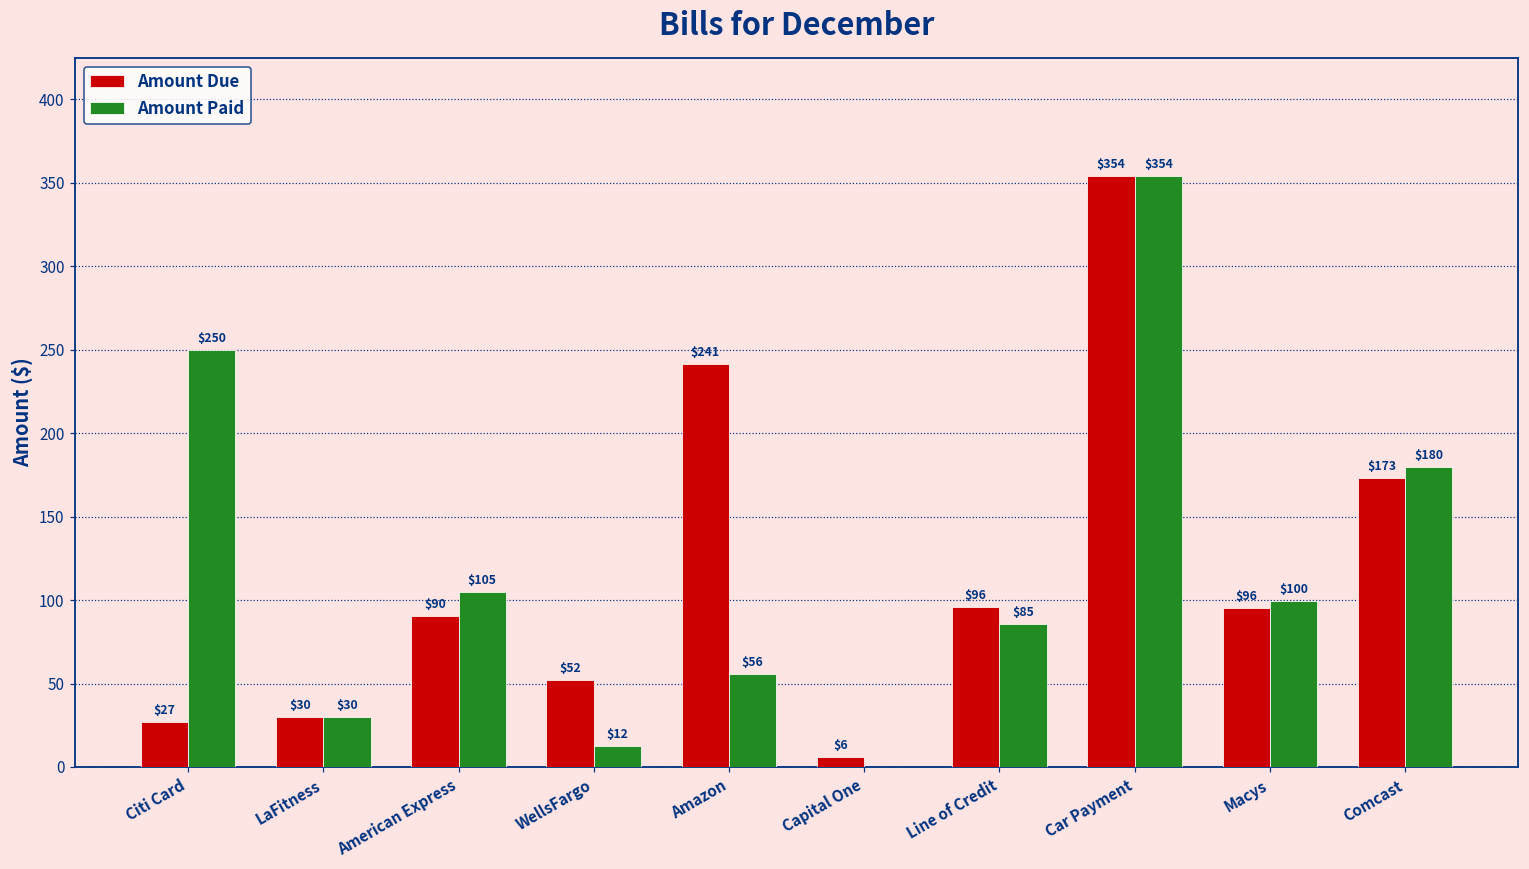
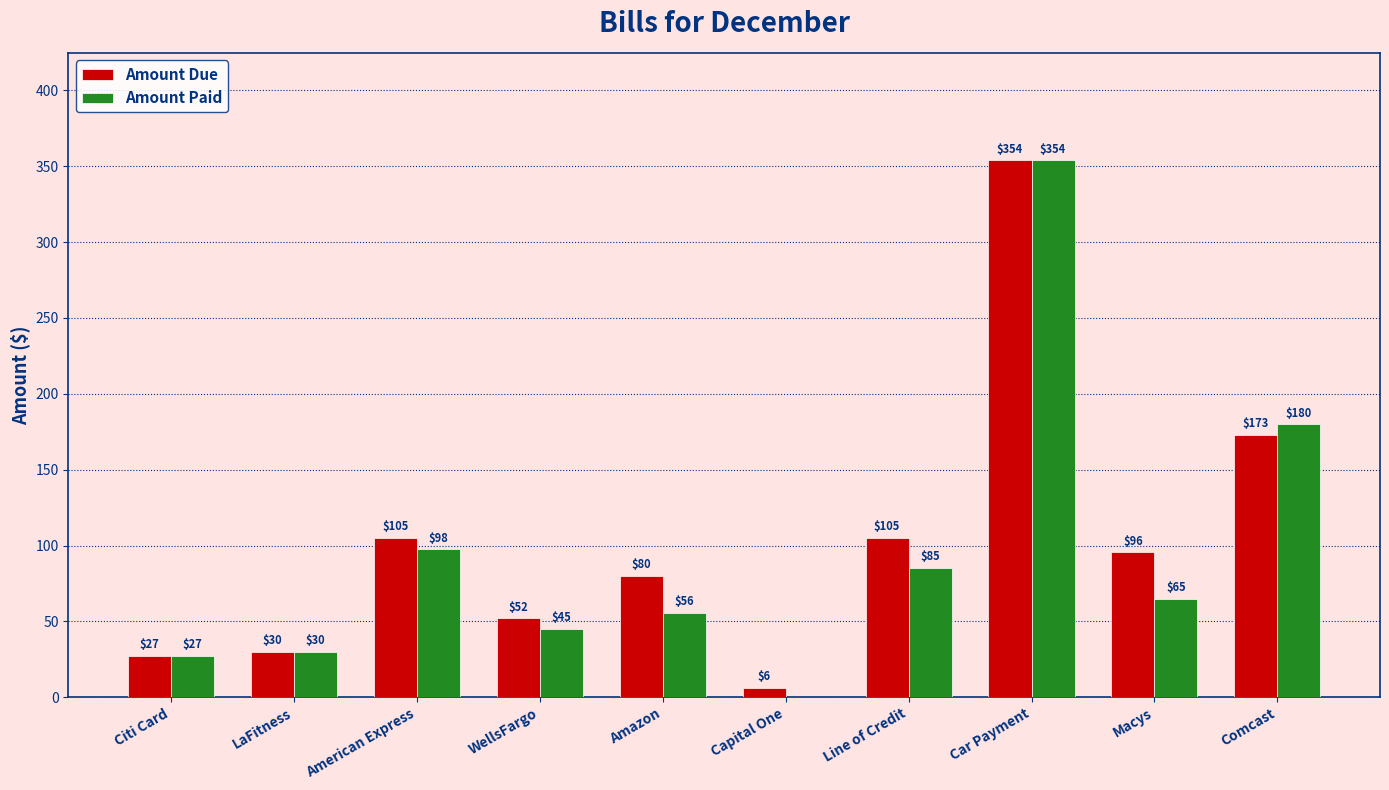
Amount Paid, Citi Card: $250 -> $27
Amount Due, American Express: $90 -> $105
Amount Paid, American Express: $105 -> $98
Amount Paid, WellsFargo: $12 -> $45
Amount Due, Amazon: $241 -> $80
Amount Due, Line of Credit: $96 -> $105
Amount Paid, Macys: $100 -> $65
